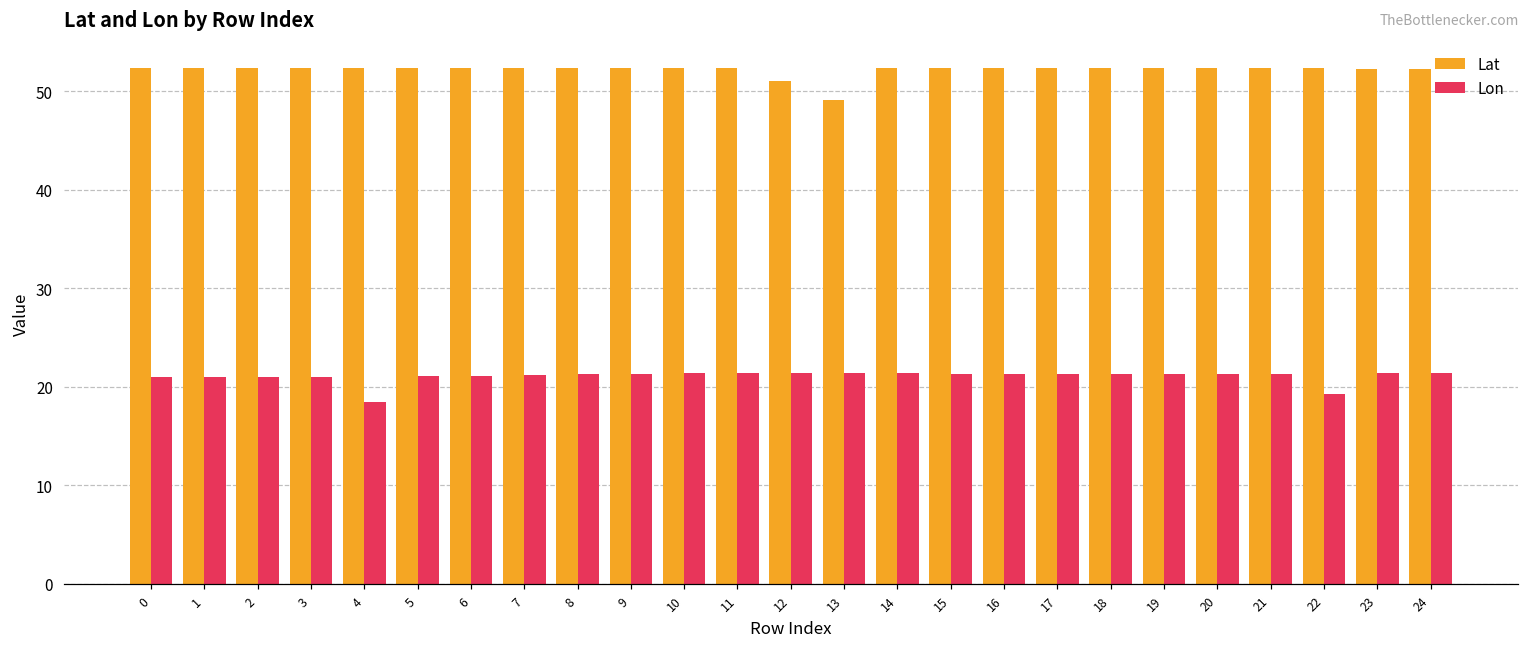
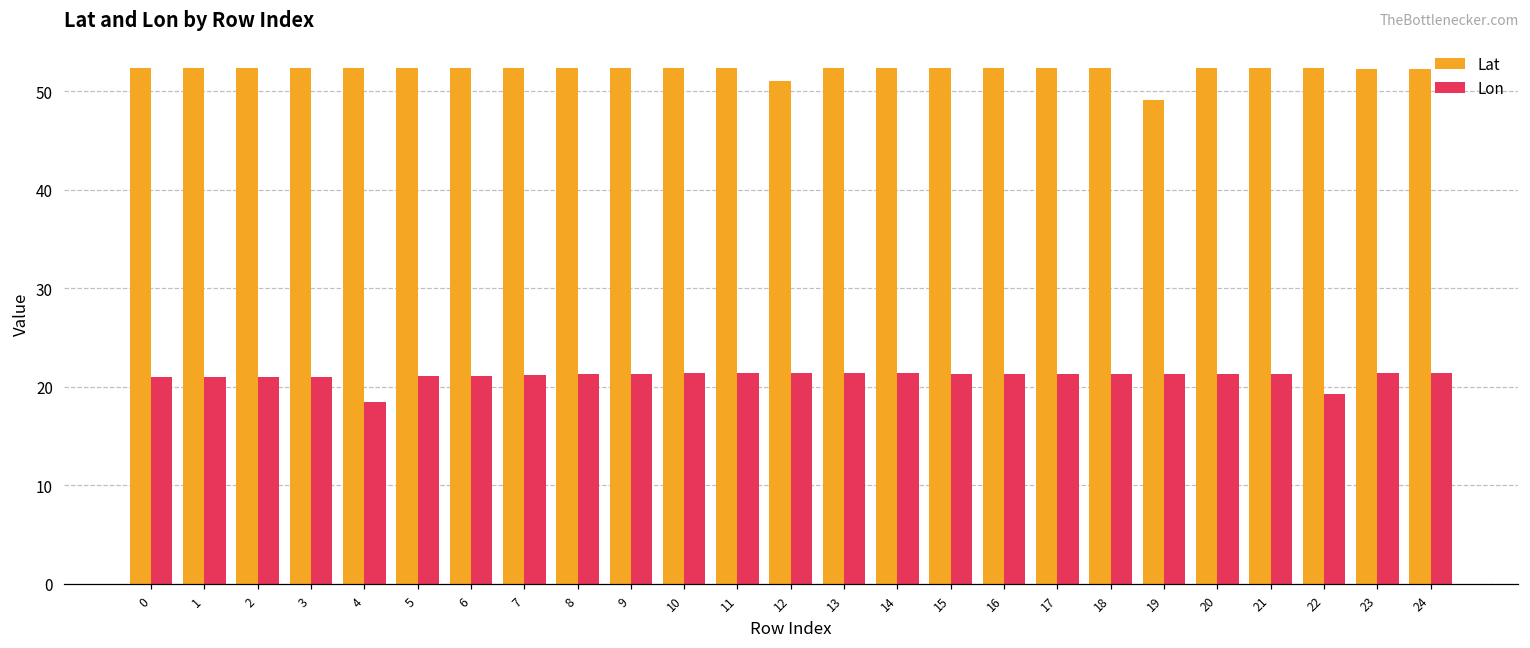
Lat, 13: 49 -> 52
Lat, 19: 52 -> 49
